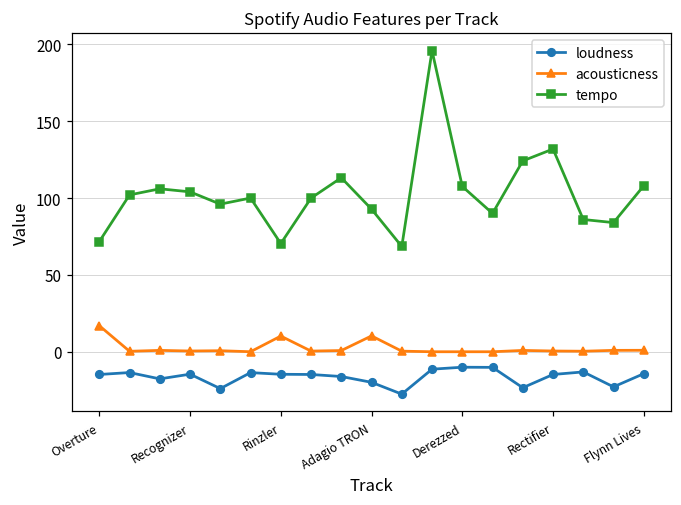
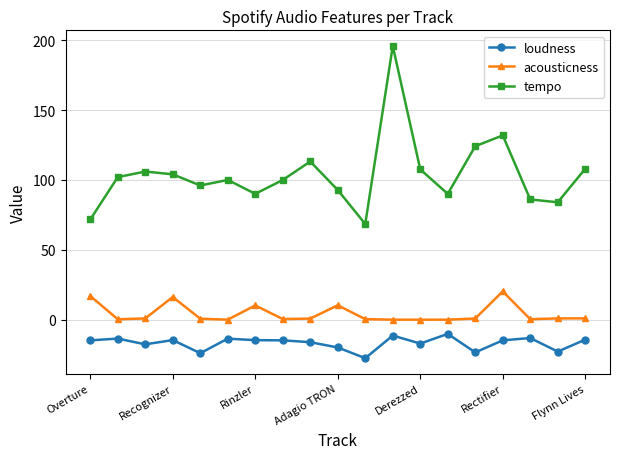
acousticness, Recognizer: 0 -> 16
tempo, Rinzler: 70 -> 90
loudness, Derezzed: -10 -> -17
acousticness, Rectifier: 0 -> 20
